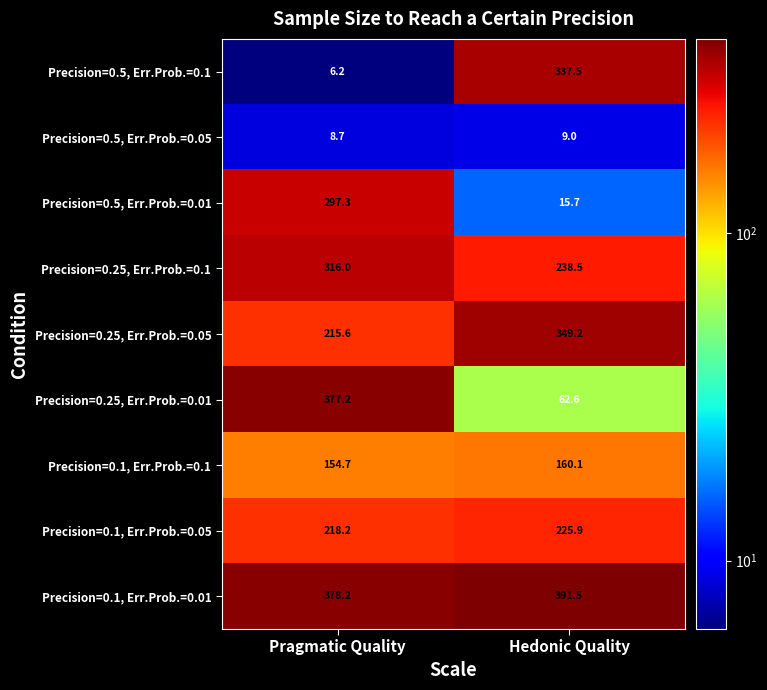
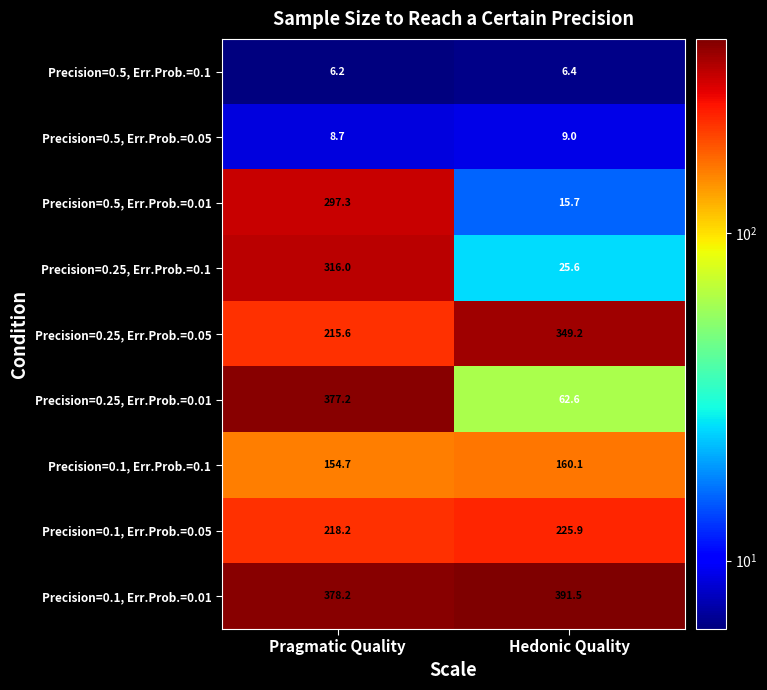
Precision=0.5, Err.Prob.=0.1, Hedonic Quality: 337.5 -> 6.4
Precision=0.25, Err.Prob.=0.1, Hedonic Quality: 238.5 -> 25.6
